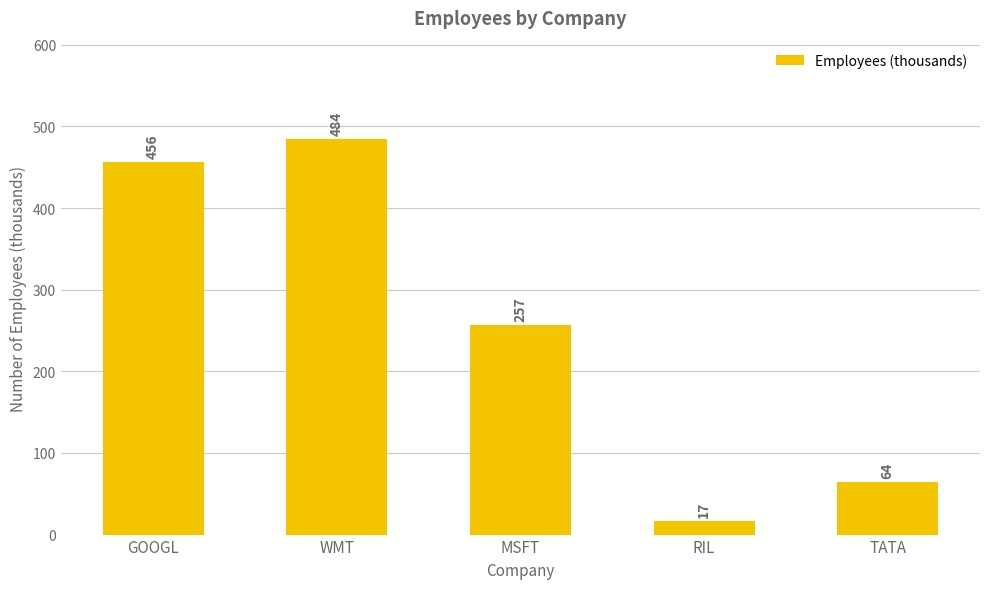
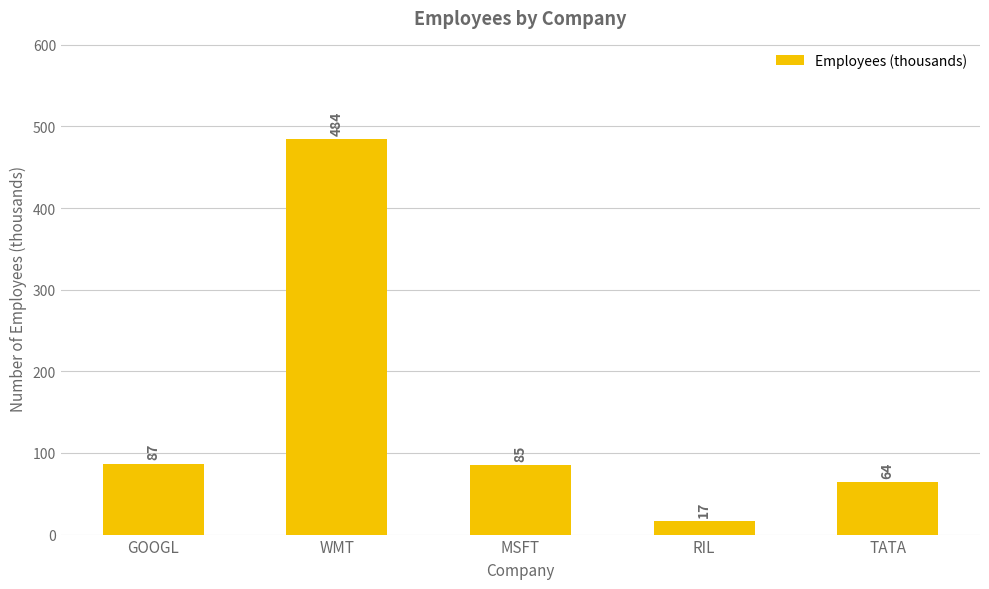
GOOGL: 456 -> 87
MSFT: 257 -> 85
